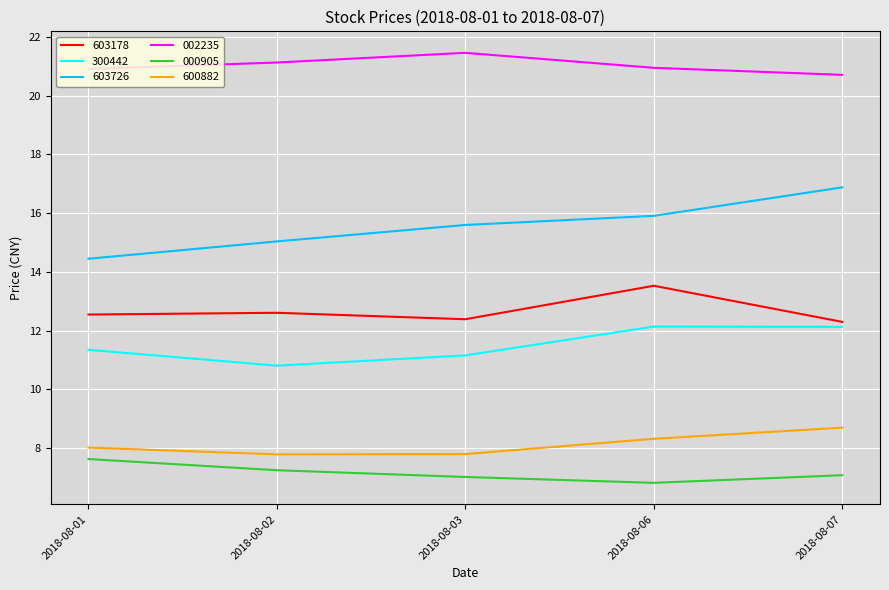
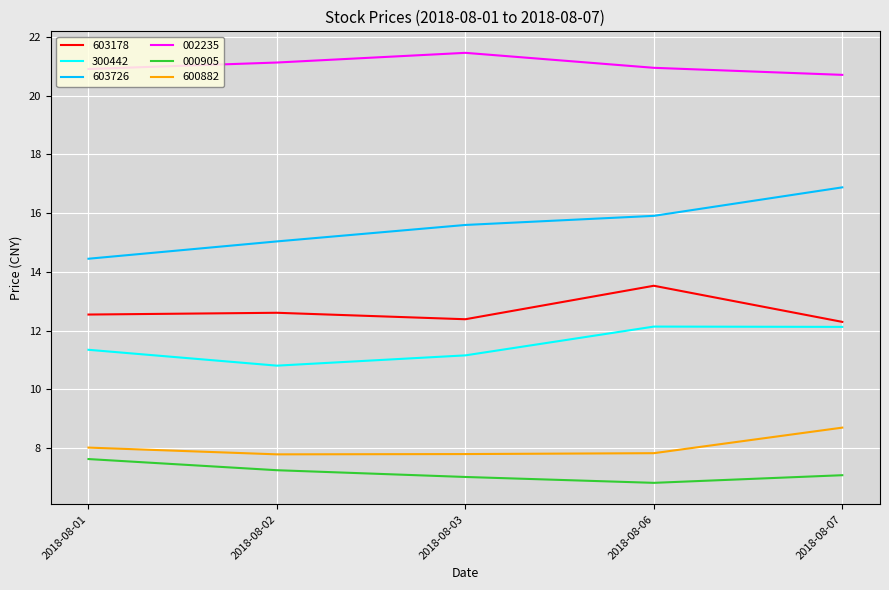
600882, 2018-08-06: 8.3 -> 7.8
